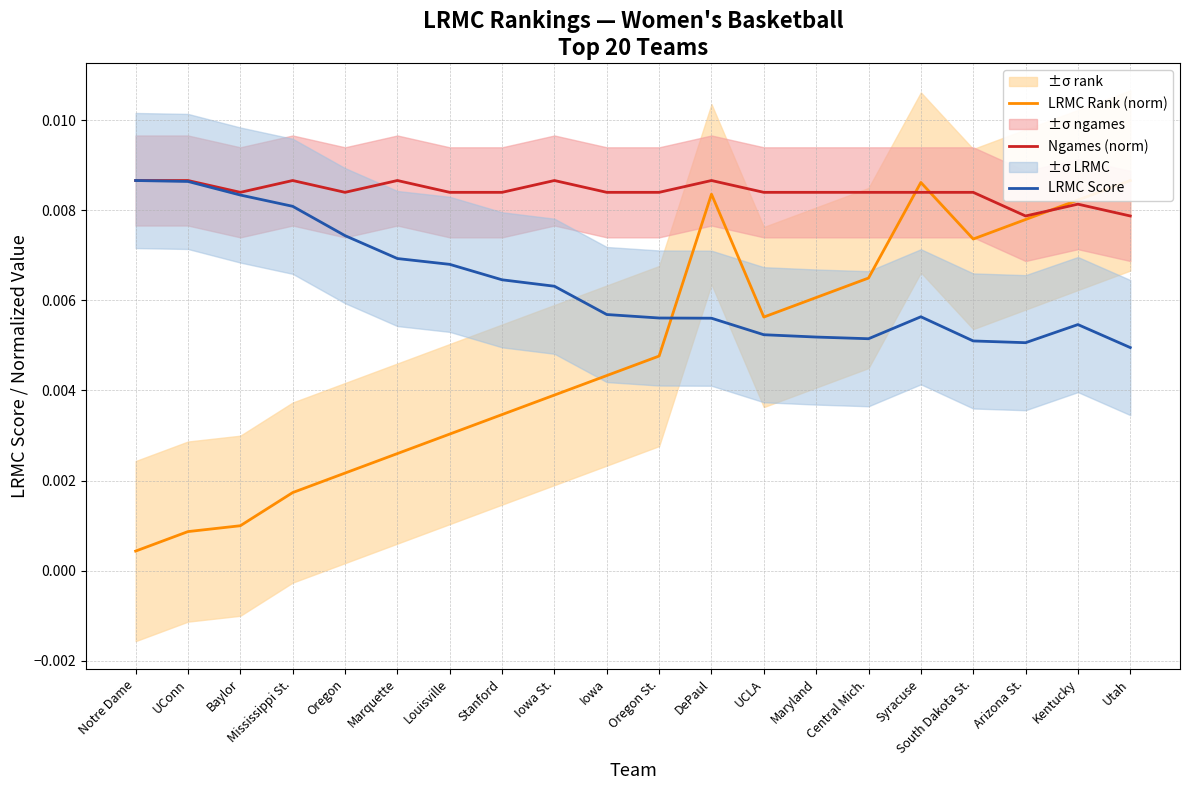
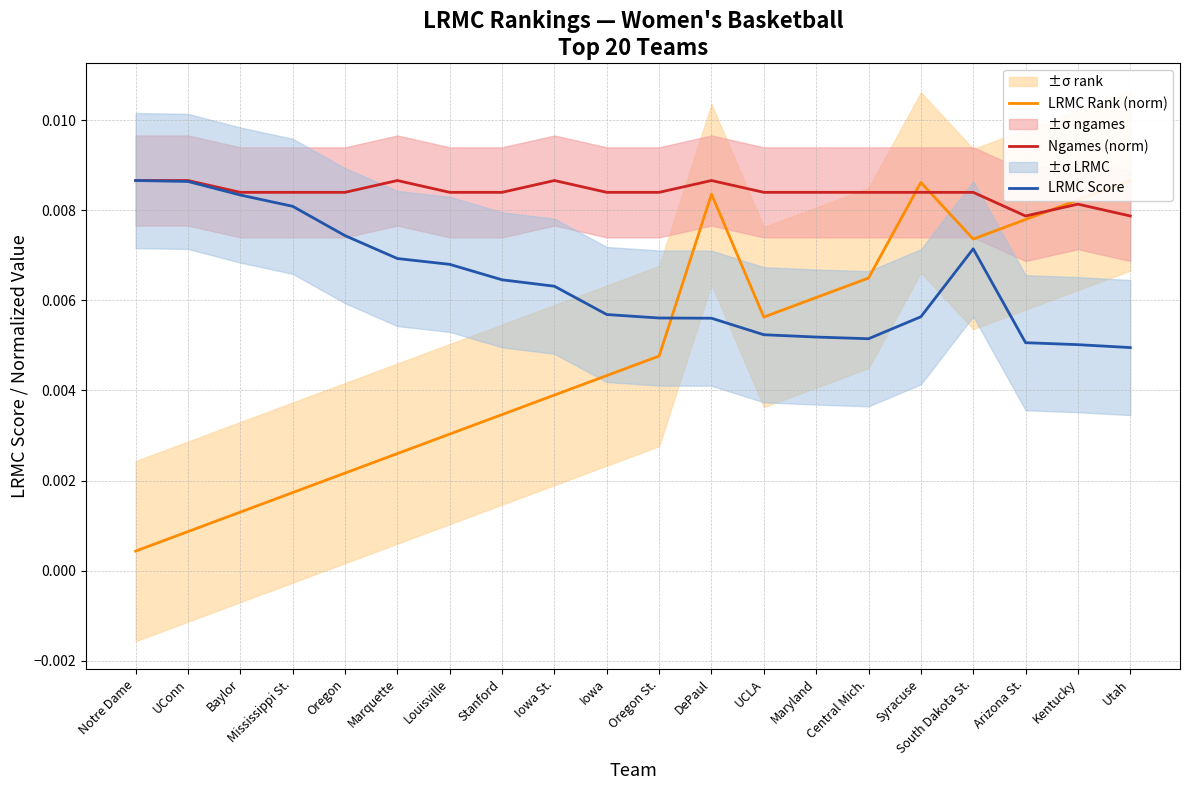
LRMC Rank (norm), Baylor: 0.0010 -> 0.0013
Ngames (norm), Mississippi St.: 0.0087 -> 0.0084
LRMC Score, South Dakota St.: 0.0051 -> 0.0071
LRMC Score, Kentucky: 0.0055 -> 0.0050
